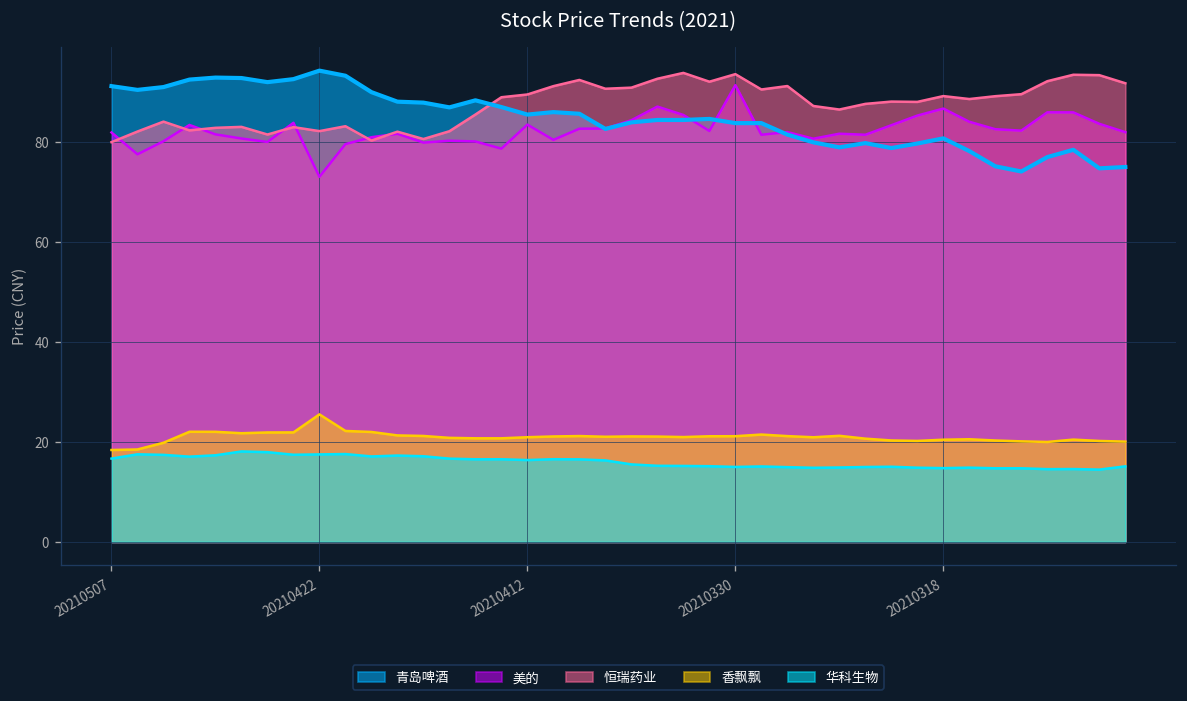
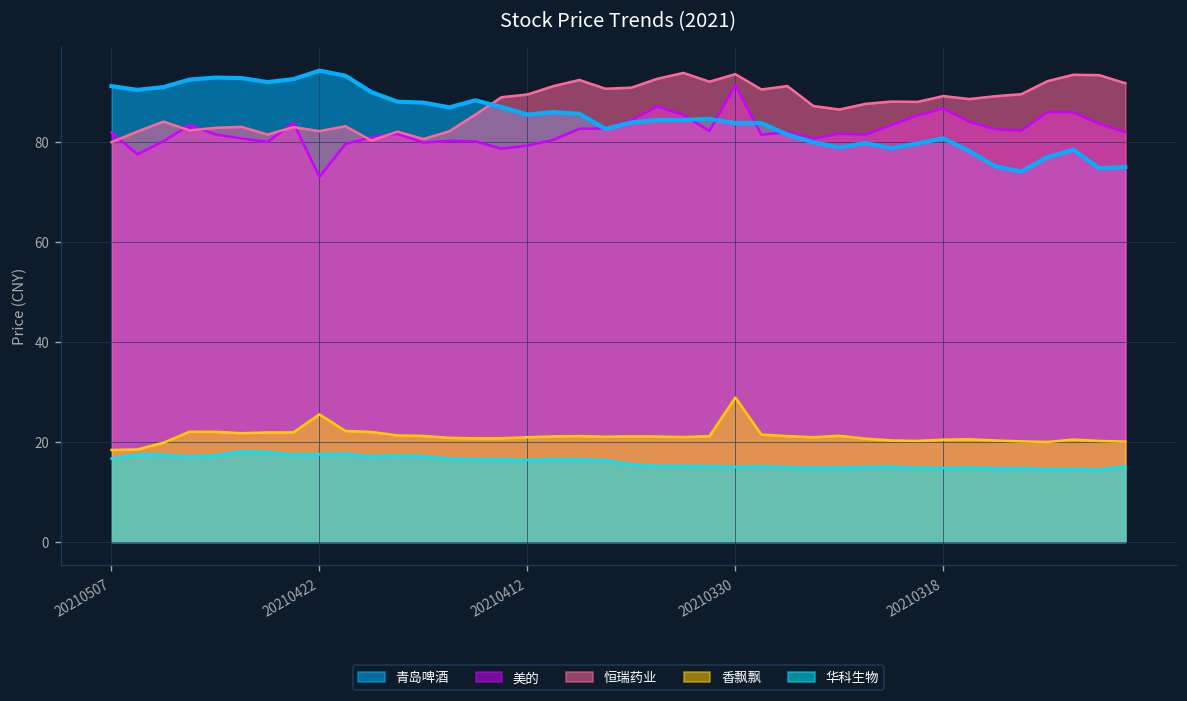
美的, 20210412: 84 -> 79
香飘飘, 20210330: 21 -> 29
